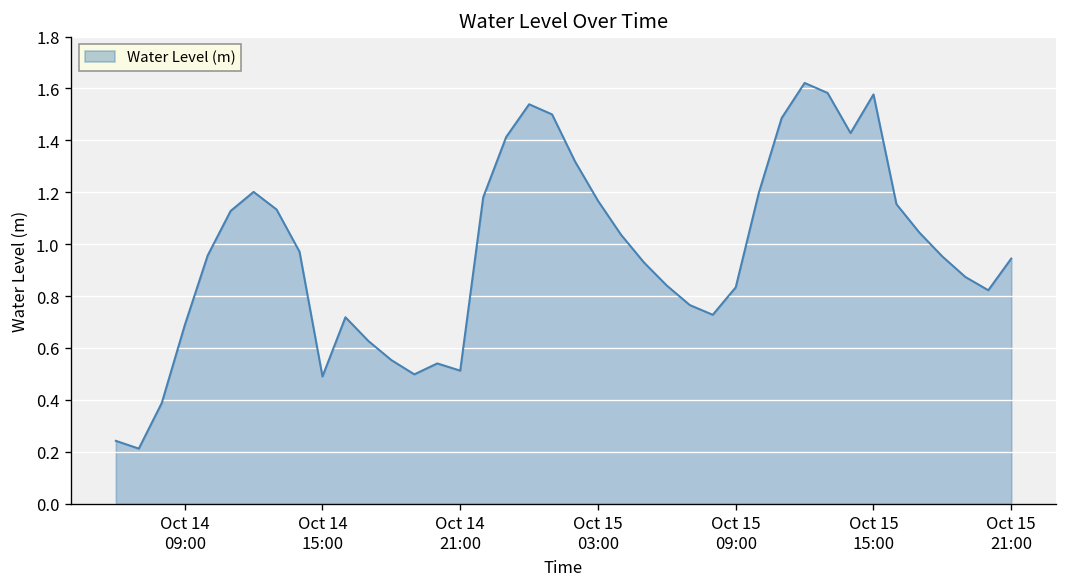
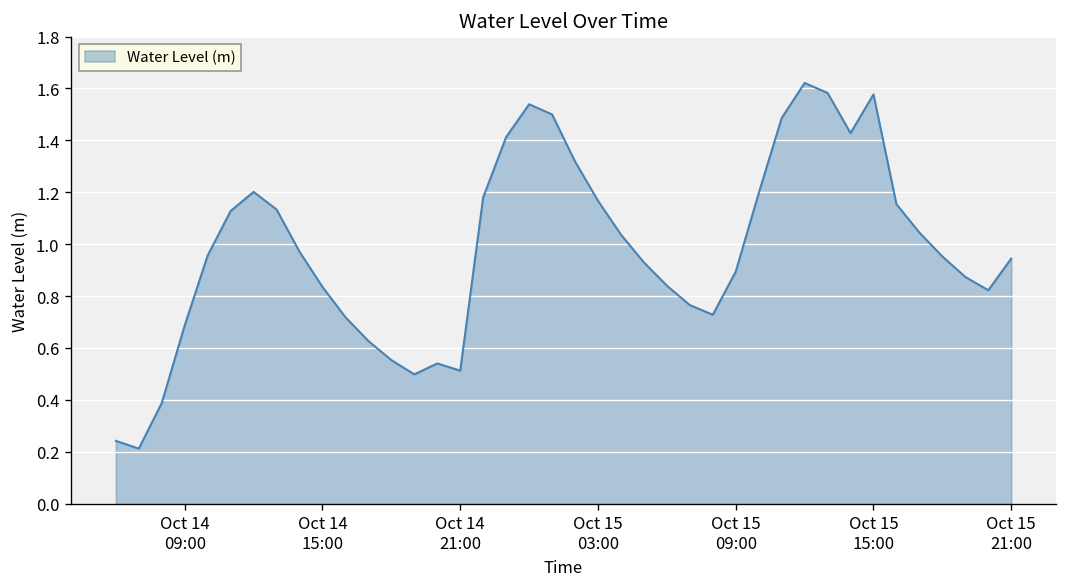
Oct 14 15:00: 0.49 -> 0.84
Oct 15 09:00: 0.83 -> 0.89
